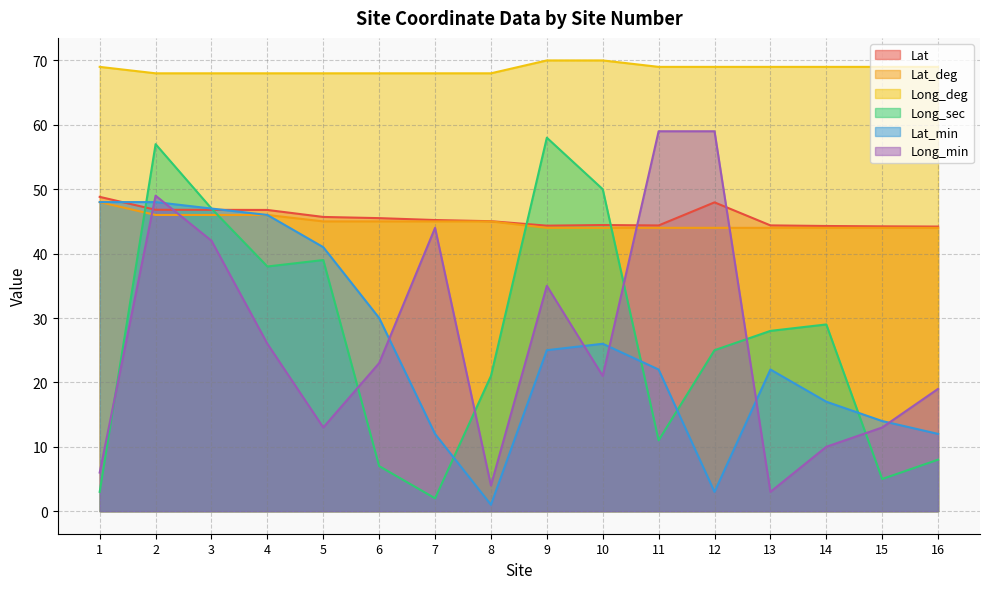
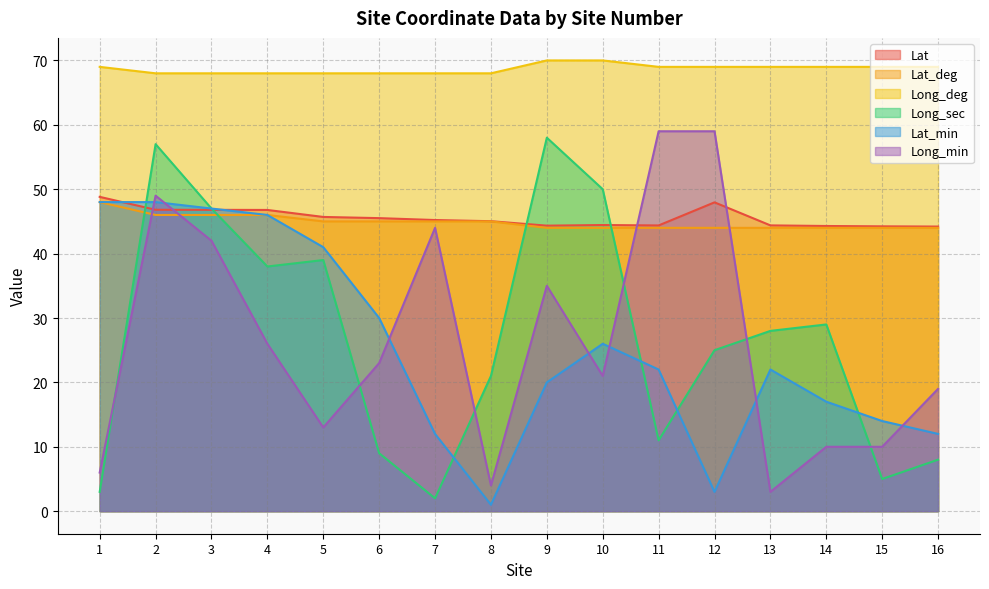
Long_sec, 6: 7 -> 9
Lat_min, 9: 25 -> 20
Long_min, 15: 13 -> 10
